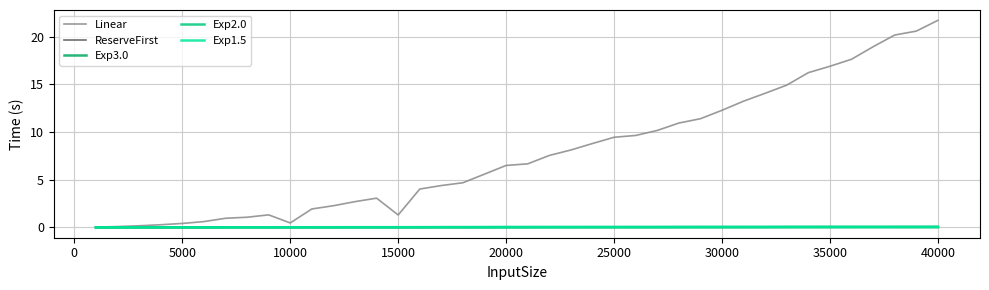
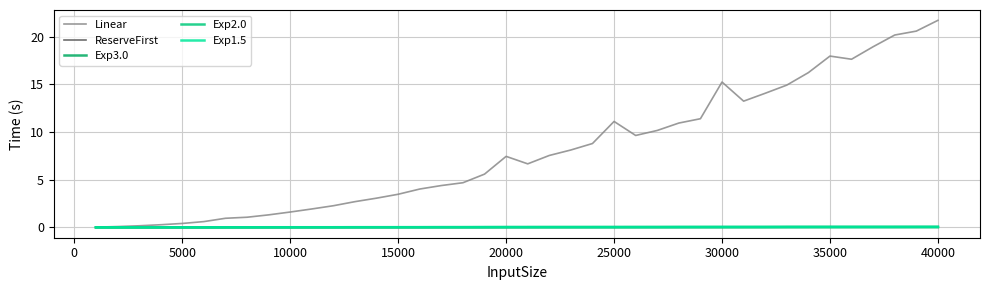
Linear, 10000: 0 -> 2
Linear, 15000: 1 -> 3
Linear, 20000: 6 -> 7
Linear, 25000: 9 -> 11
Linear, 30000: 12 -> 15
Linear, 35000: 17 -> 18
